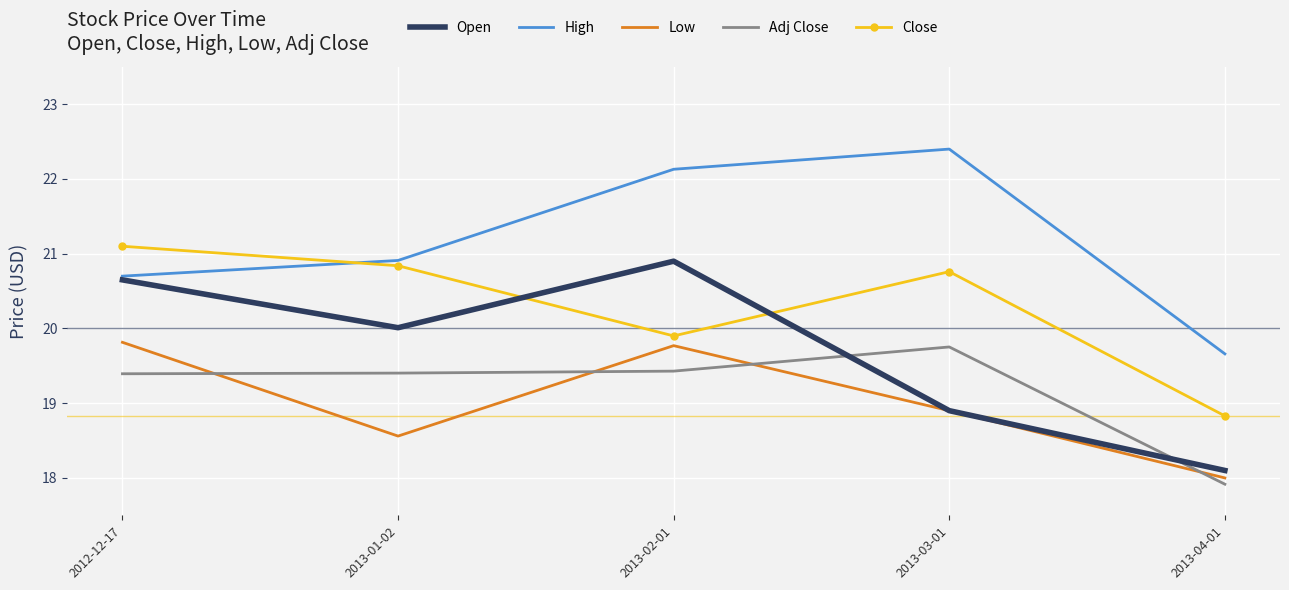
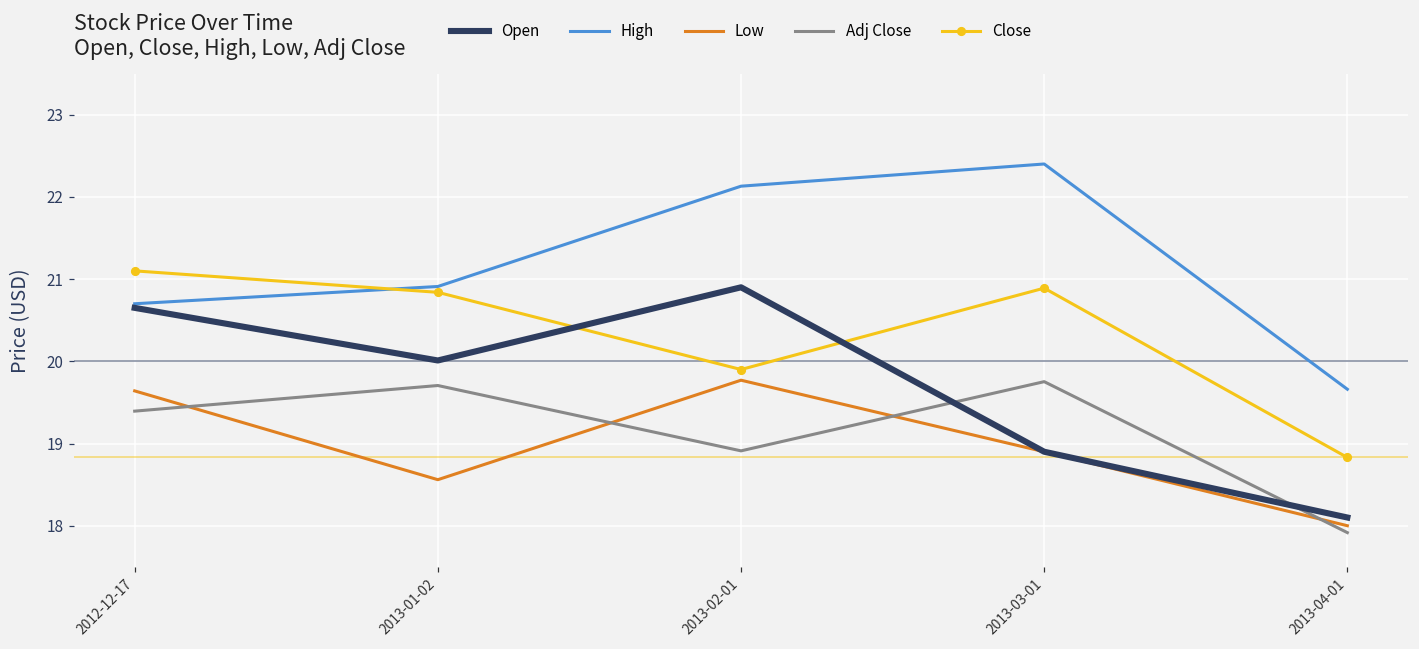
Low, 2012-12-17: 19.8 -> 19.6
Adj Close, 2013-01-02: 19.4 -> 19.7
Adj Close, 2013-02-01: 19.4 -> 18.9
Close, 2013-03-01: 20.8 -> 20.9
